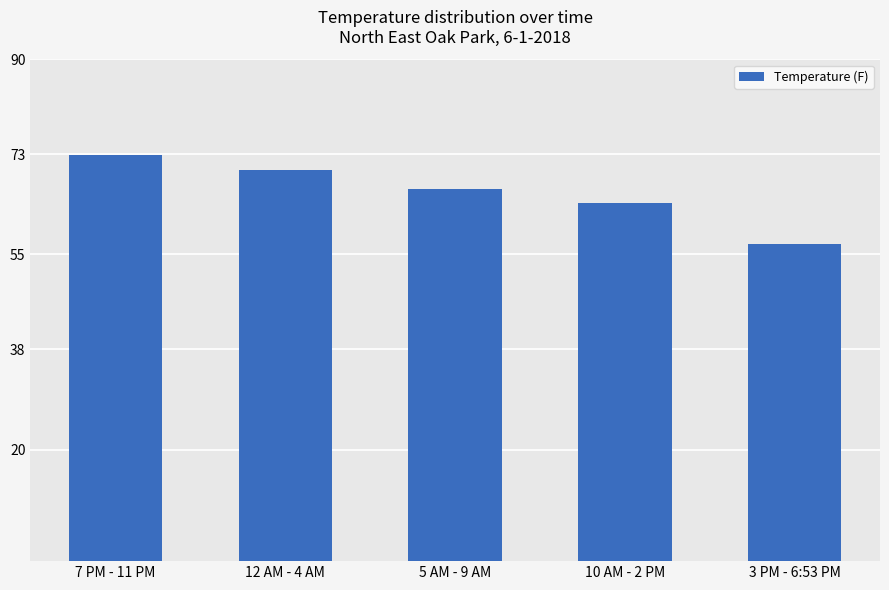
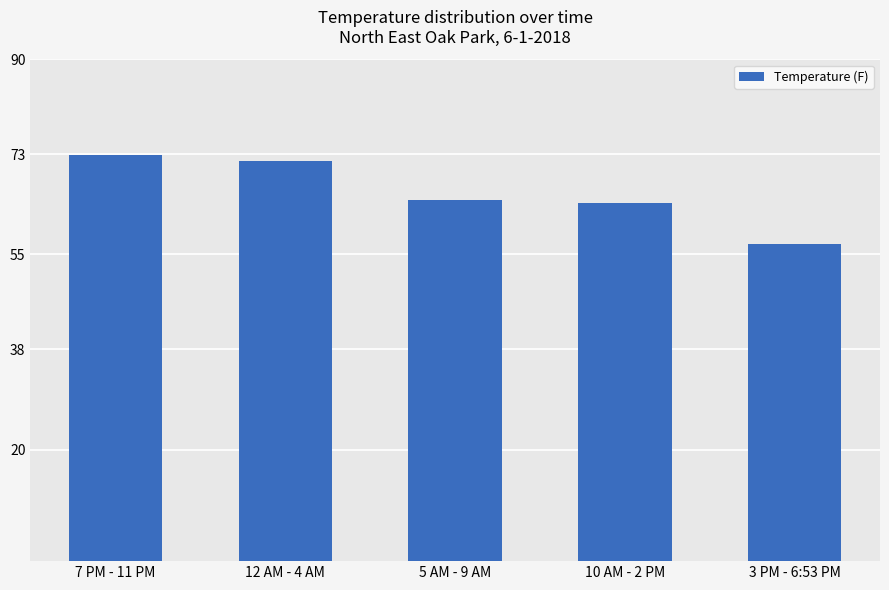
12 AM - 4 AM: 70 -> 72
5 AM - 9 AM: 67 -> 65
